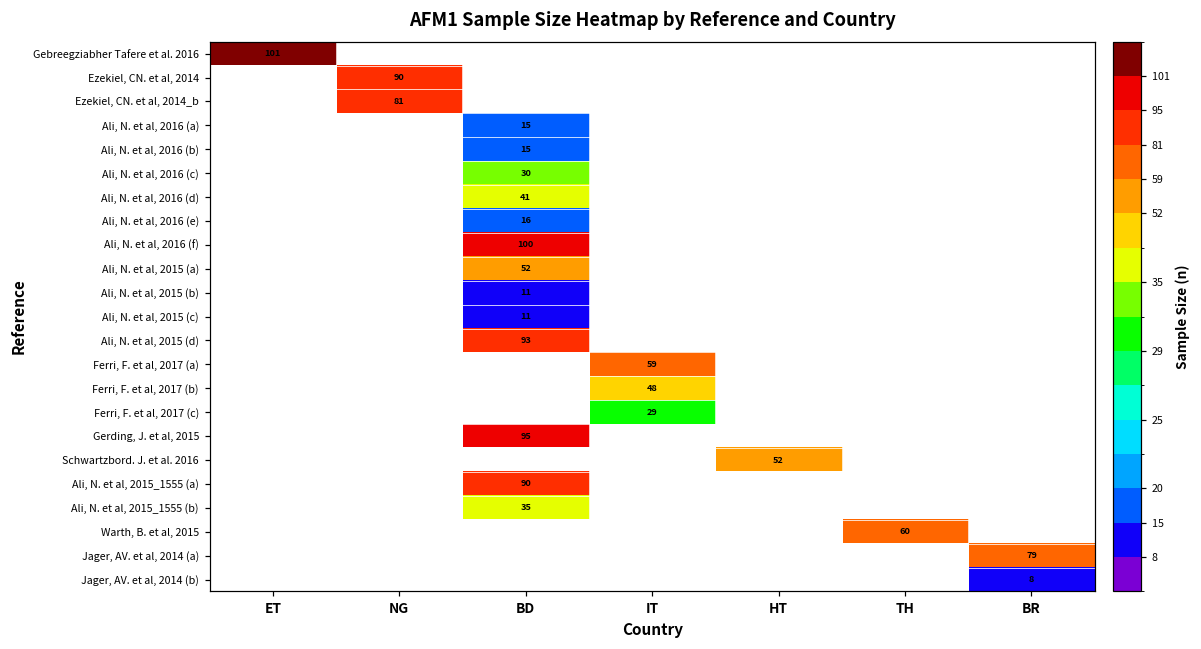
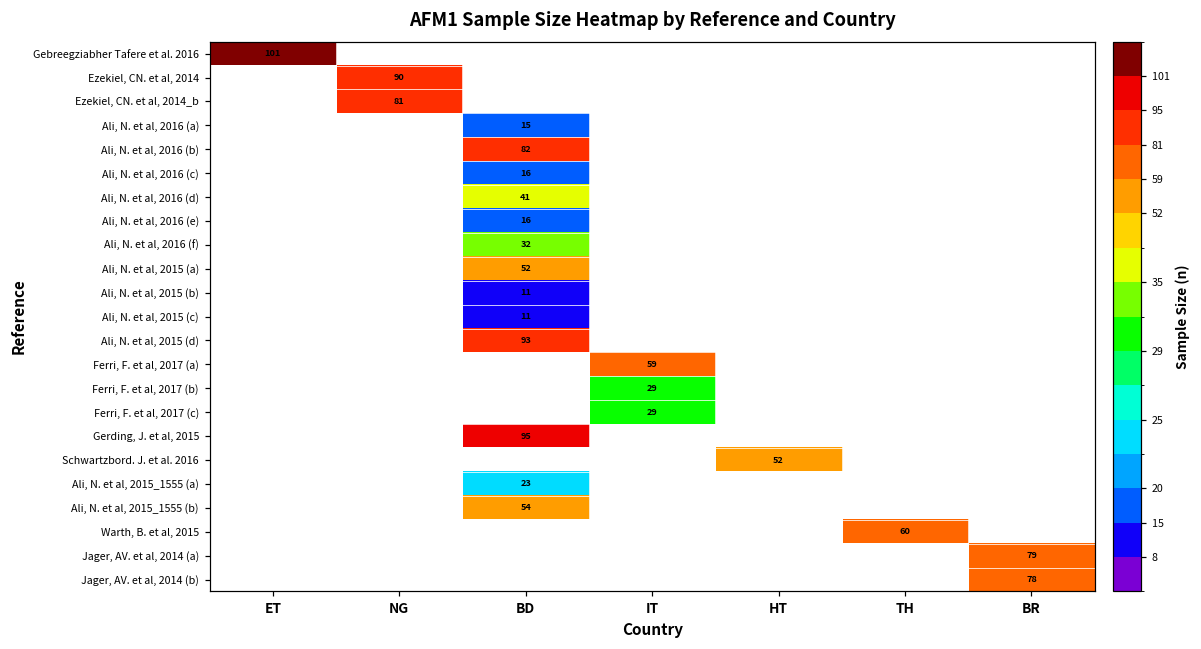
Ali, N. et al, 2016 (b), BD: 15 -> 82
Ali, N. et al, 2016 (c), BD: 30 -> 16
Ali, N. et al, 2016 (f), BD: 100 -> 32
Ferri, F. et al, 2017 (b), IT: 48 -> 29
Ali, N. et al, 2015_1555 (a), BD: 90 -> 23
Ali, N. et al, 2015_1555 (b), BD: 35 -> 54
Jager, AV. et al, 2014 (b), BR: 8 -> 78
